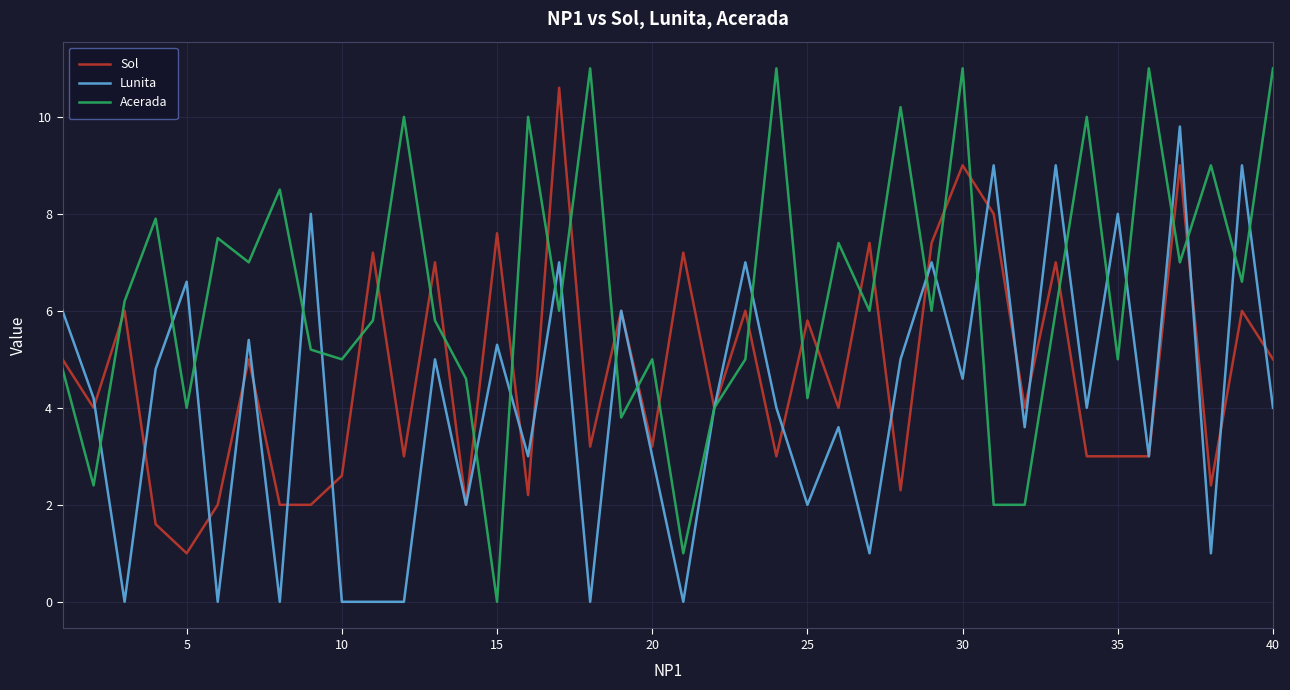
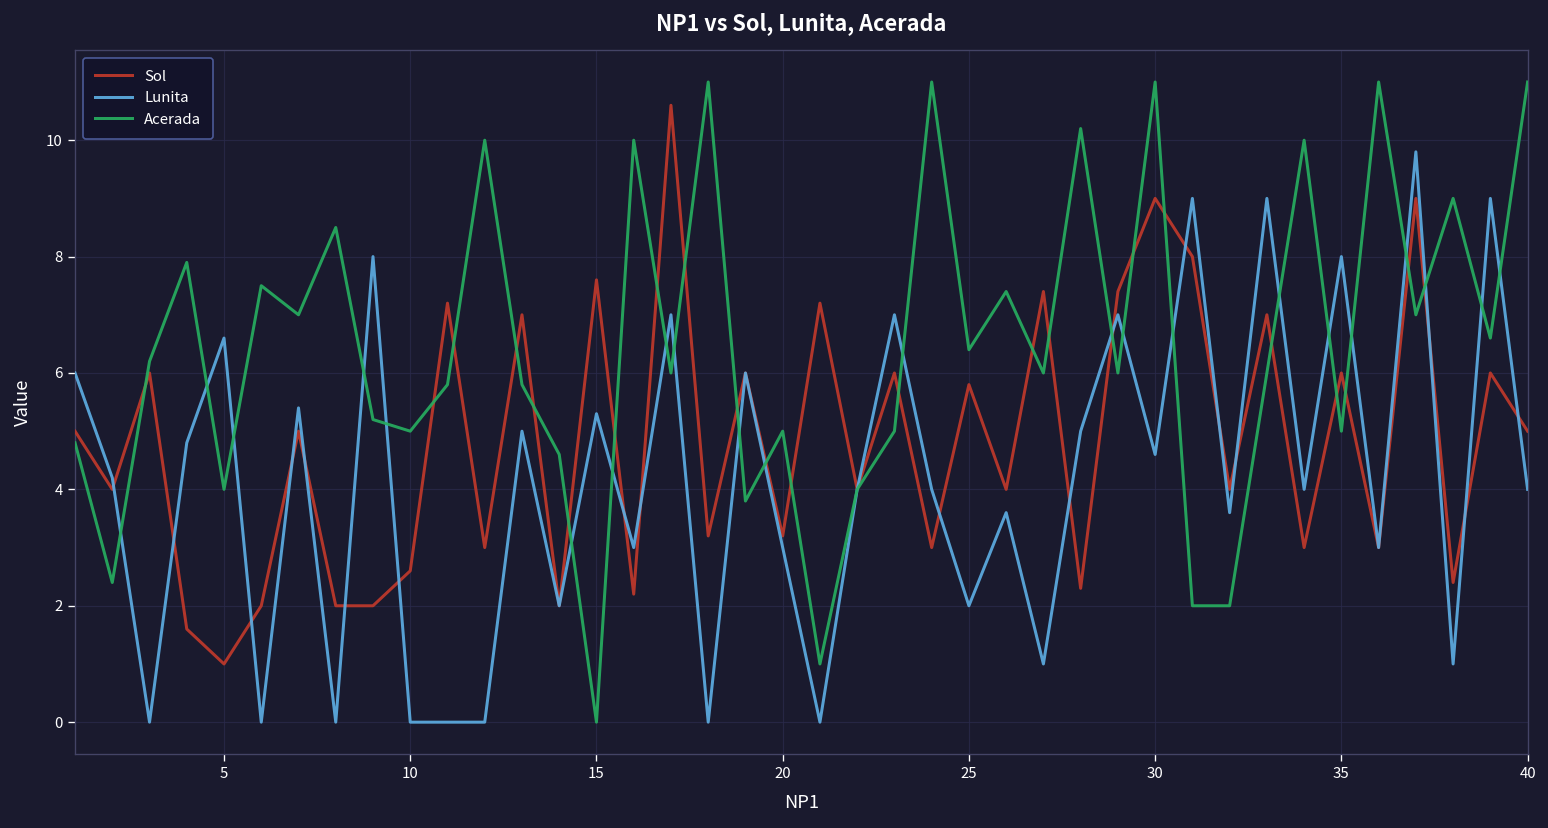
Acerada, 25: 4.2 -> 6.4
Sol, 35: 3 -> 6
